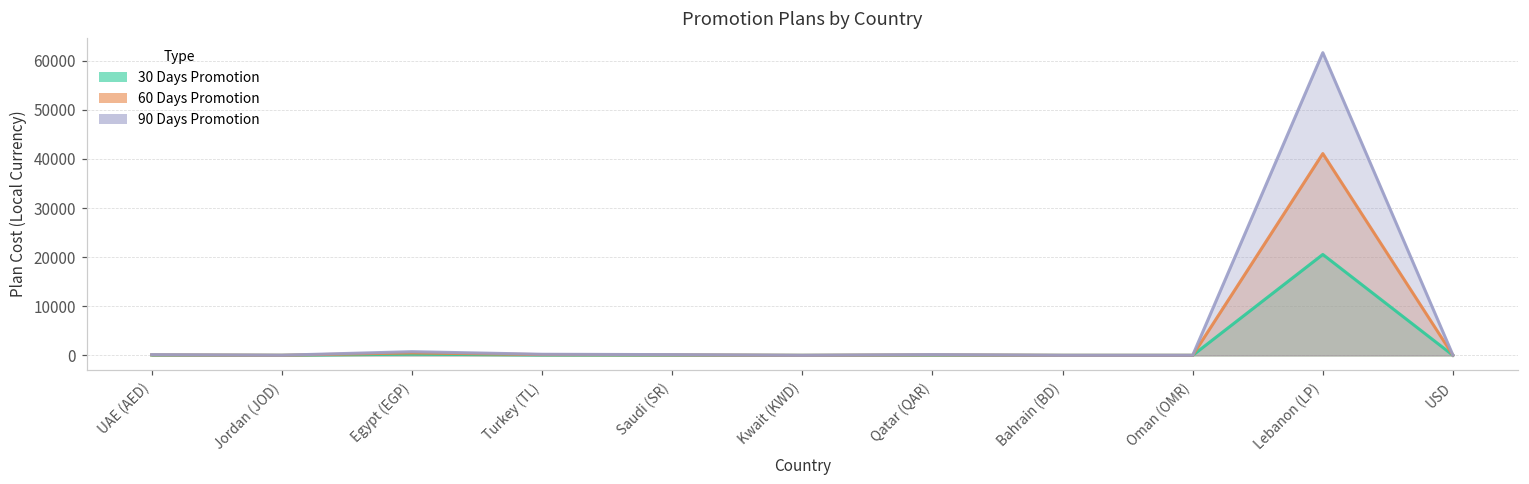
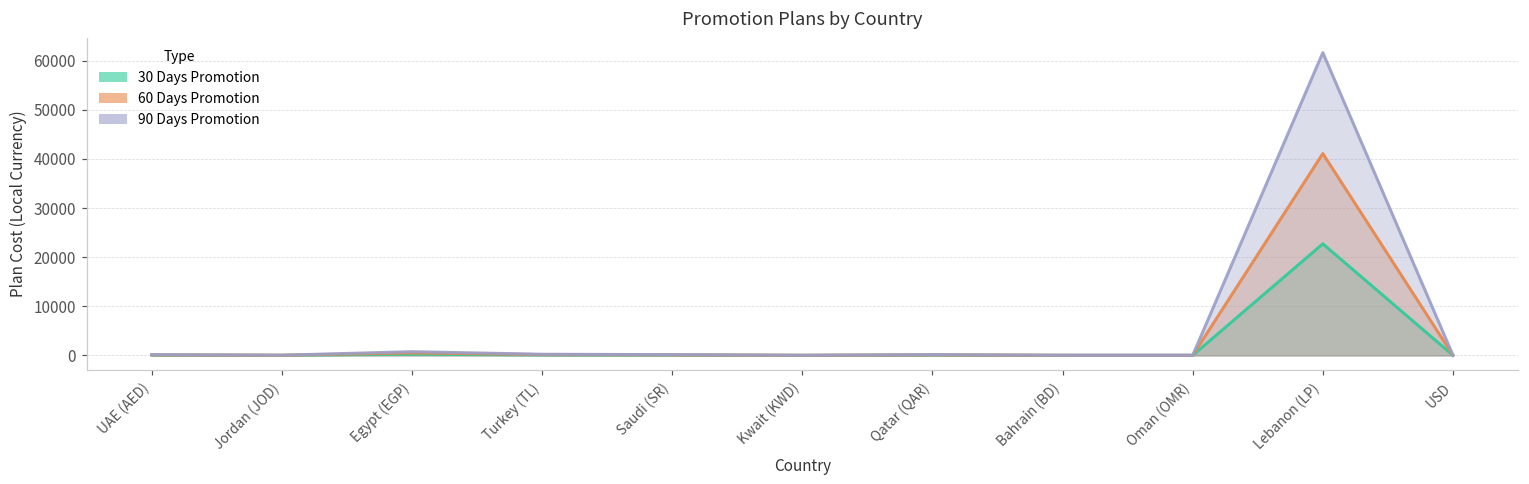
30 Days Promotion, Lebanon (LP): 21000 -> 23000
